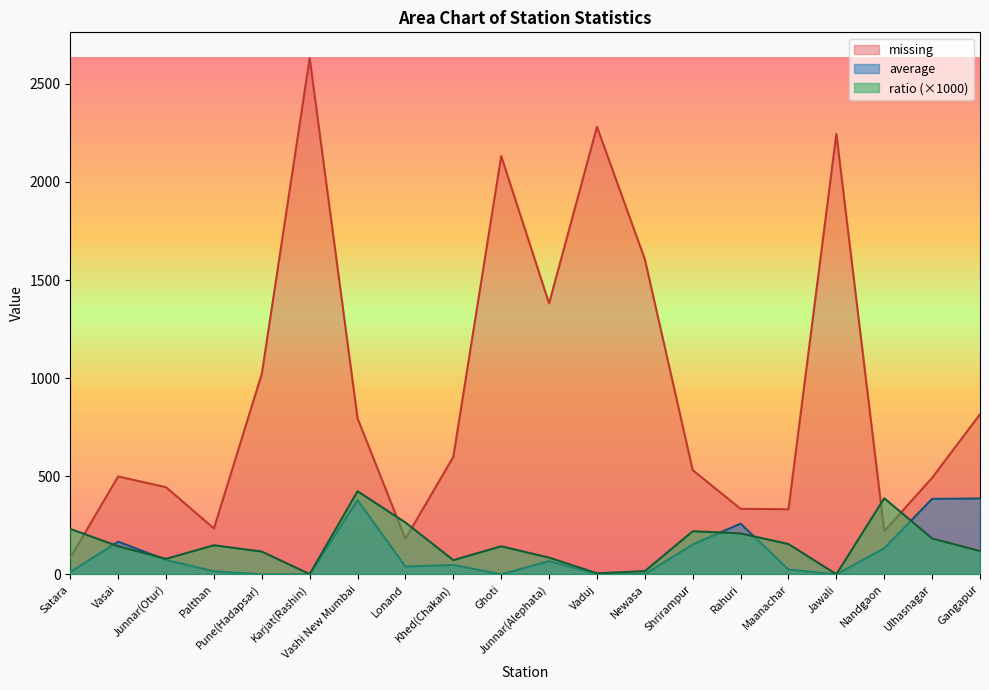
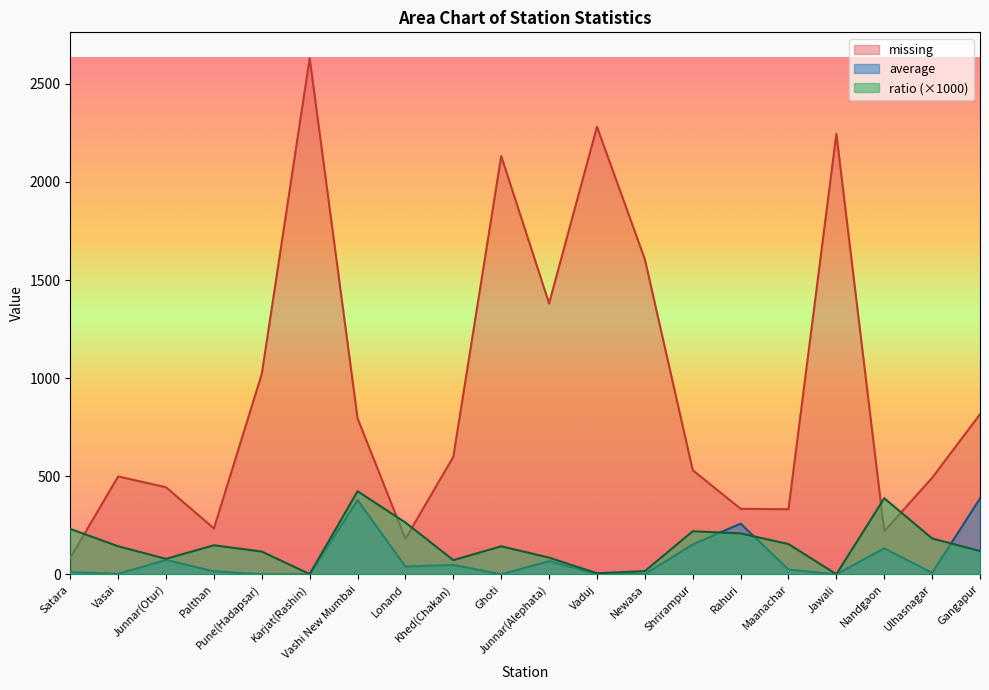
average, Vasai: 170 -> 0
average, Ulhasnagar: 380 -> 10
